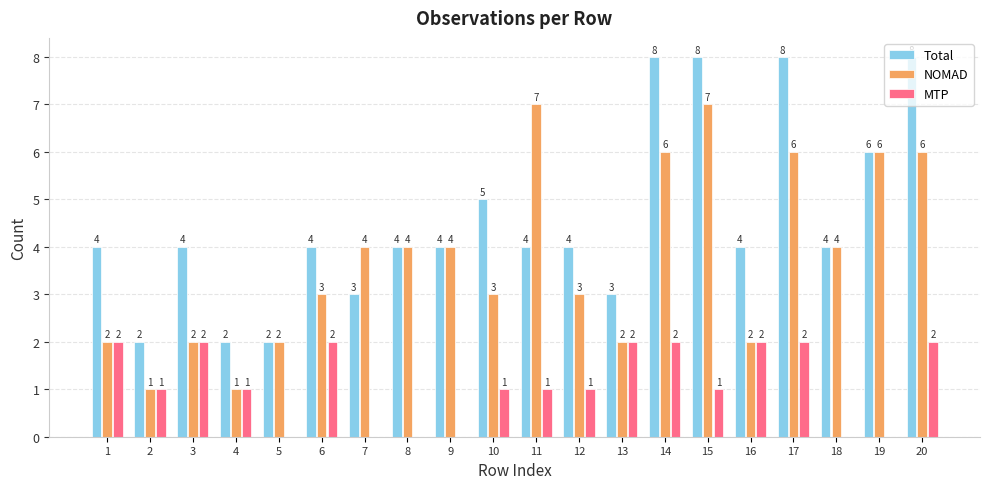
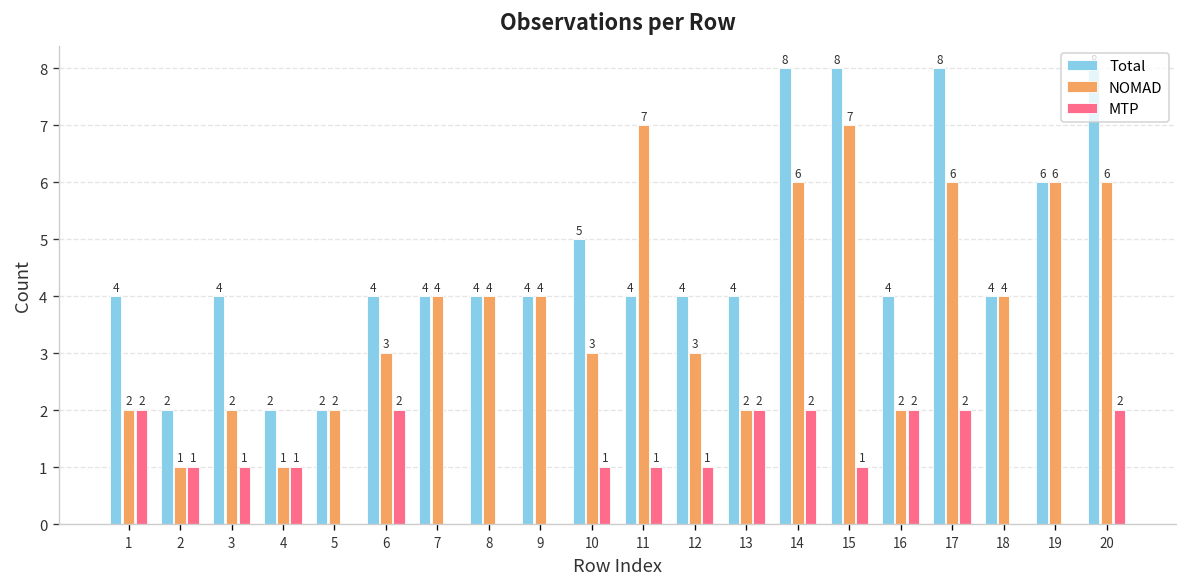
MTP, 3: 2 -> 1
Total, 7: 3 -> 4
Total, 13: 3 -> 4
